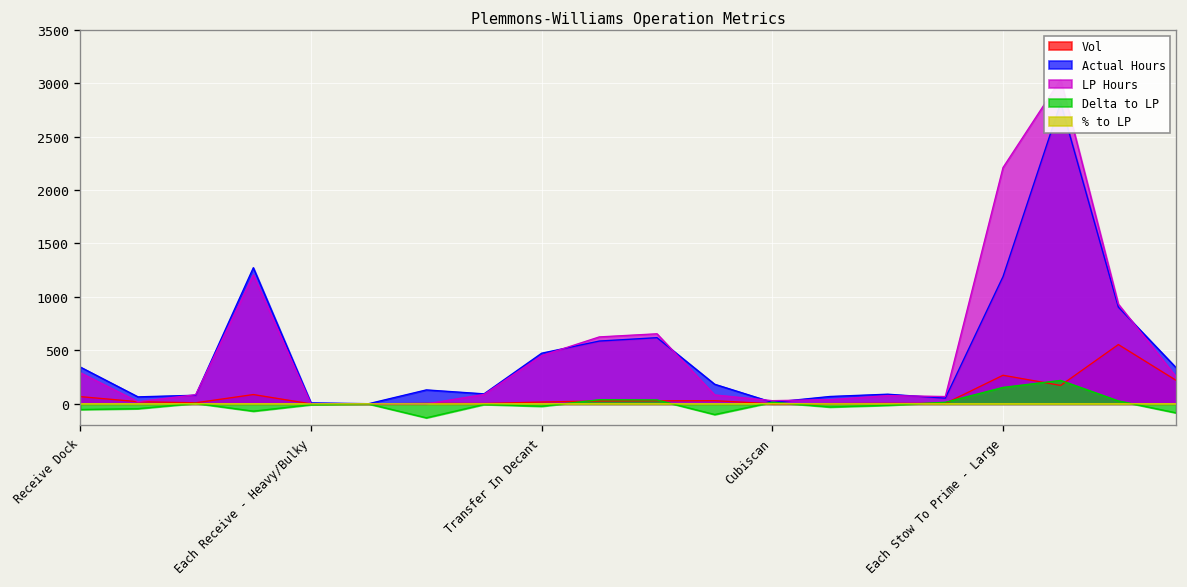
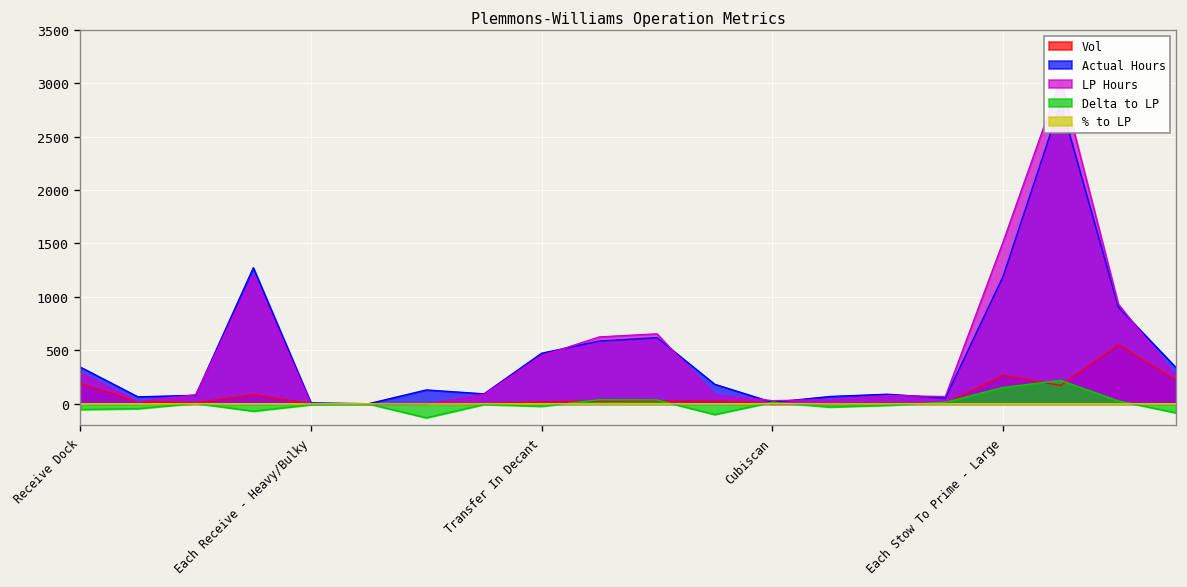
Vol, Receive Dock: 100 -> 200
LP Hours, Each Stow To Prime - Large: 2200 -> 1500
